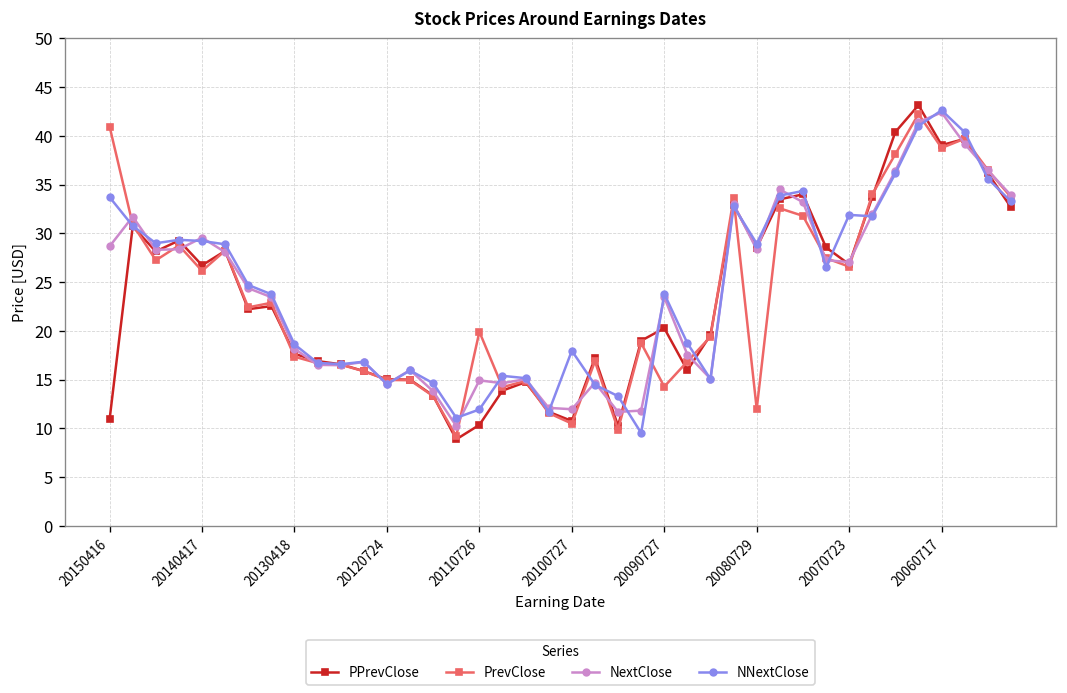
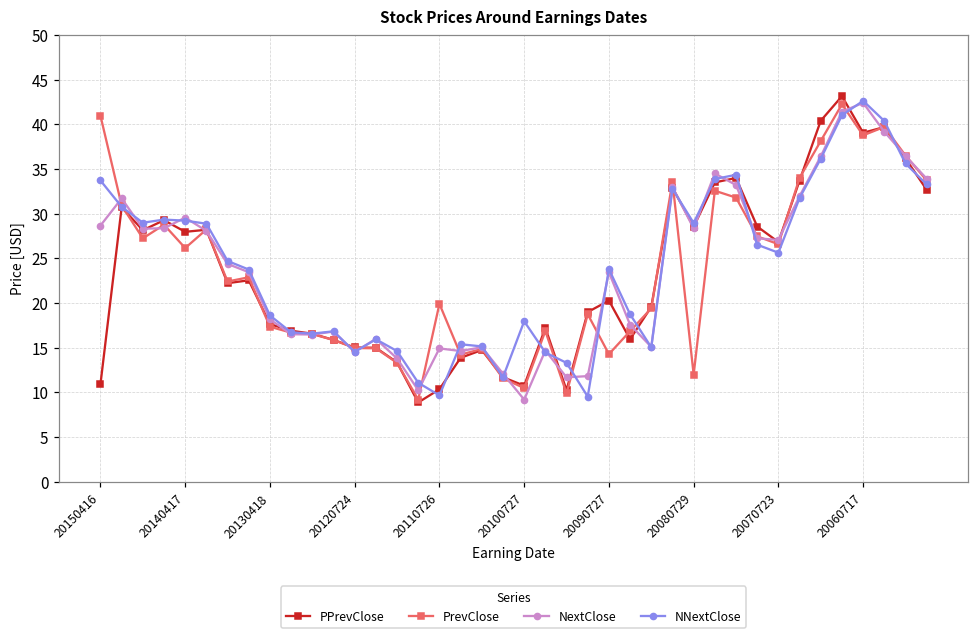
PPrevClose, 20140417: 27 -> 28
NNextClose, 20110726: 12 -> 10
NextClose, 20100727: 12 -> 9
NNextClose, 20070723: 32 -> 26
